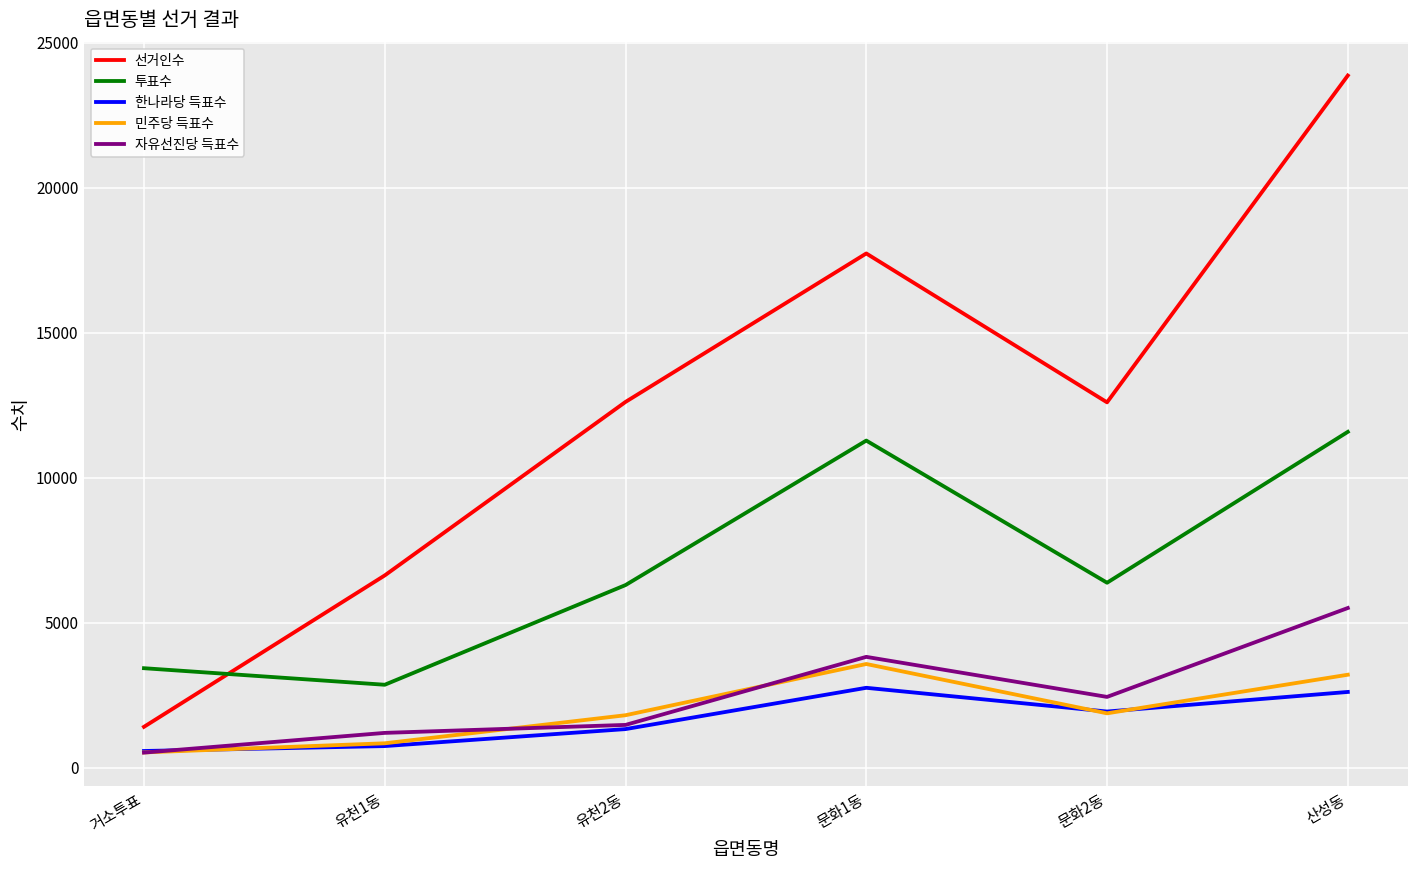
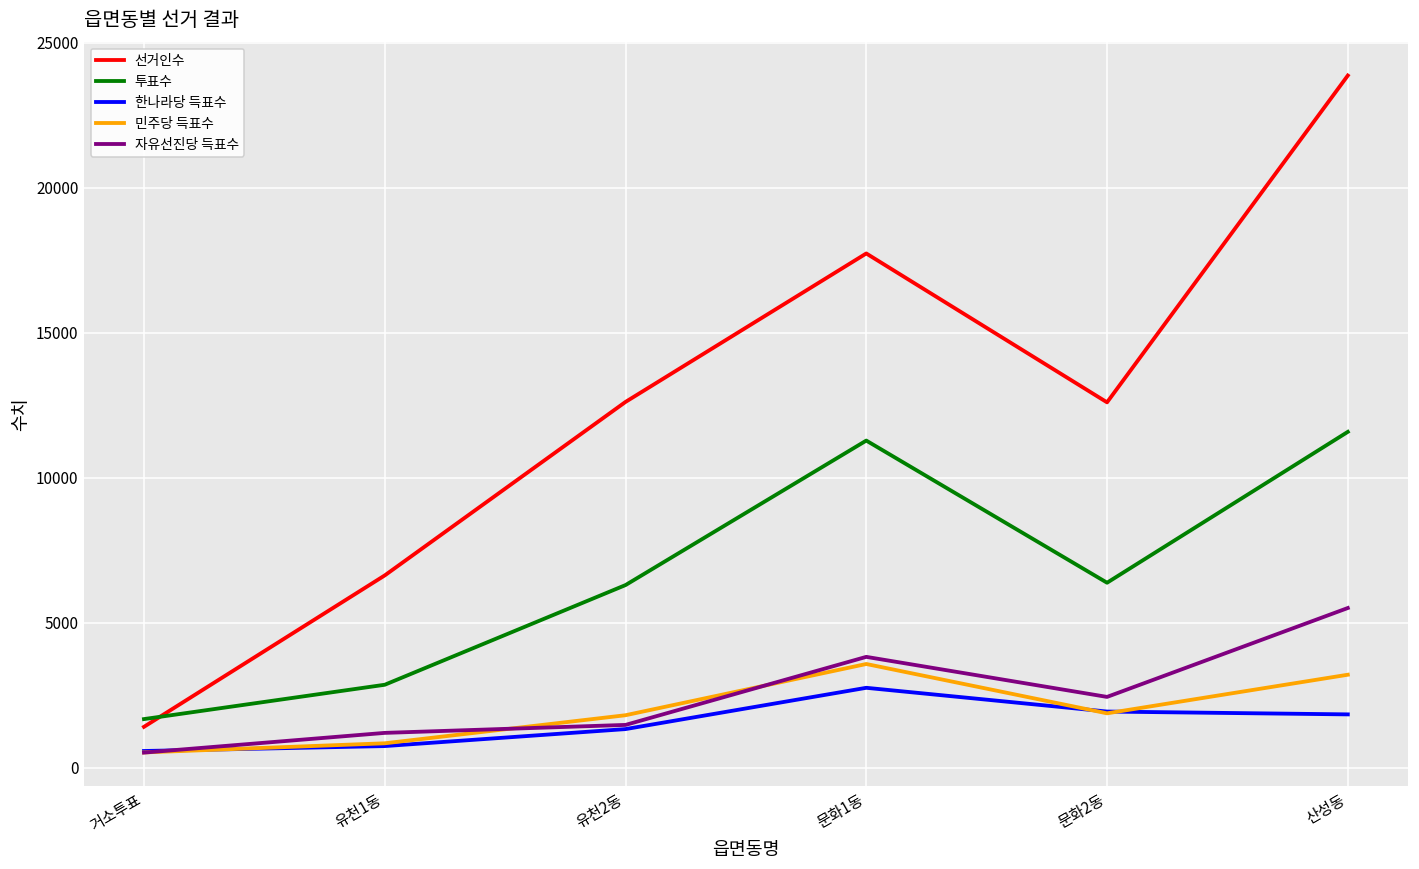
투표수, 거소투표: 3400 -> 1700
한나라당 득표수, 산성동: 2600 -> 1800
